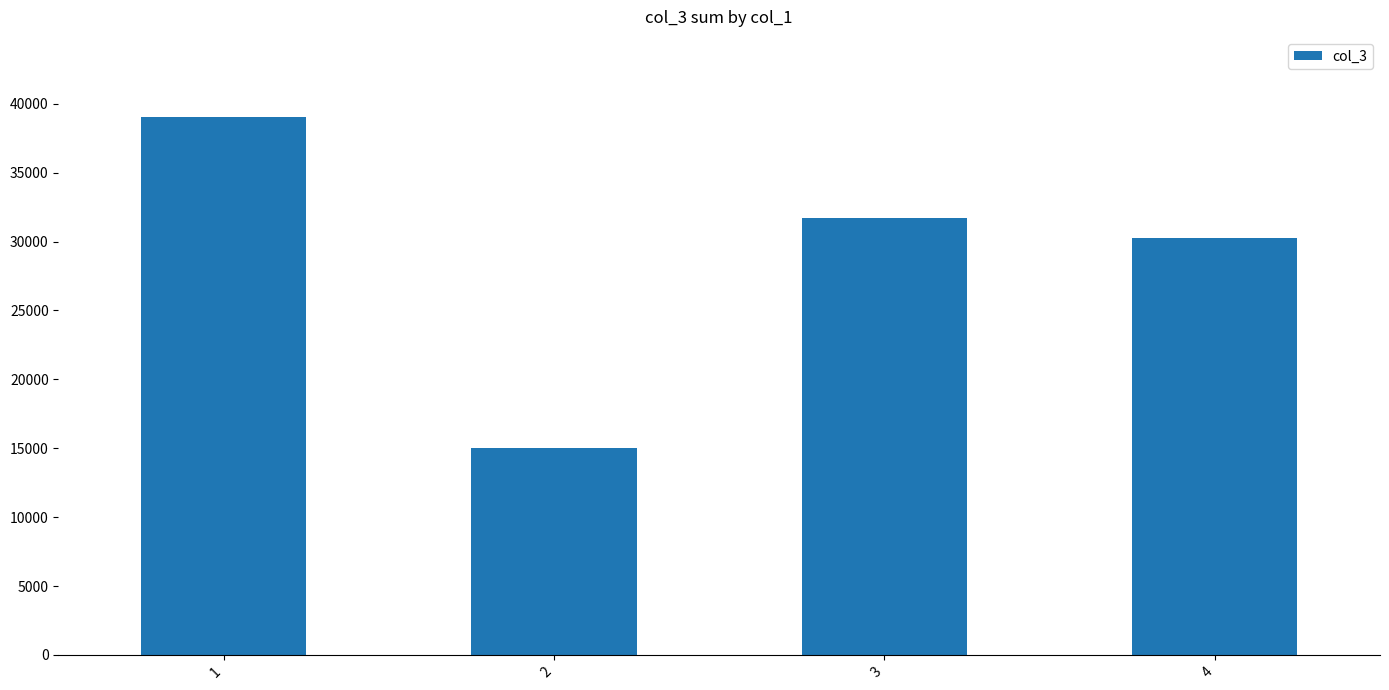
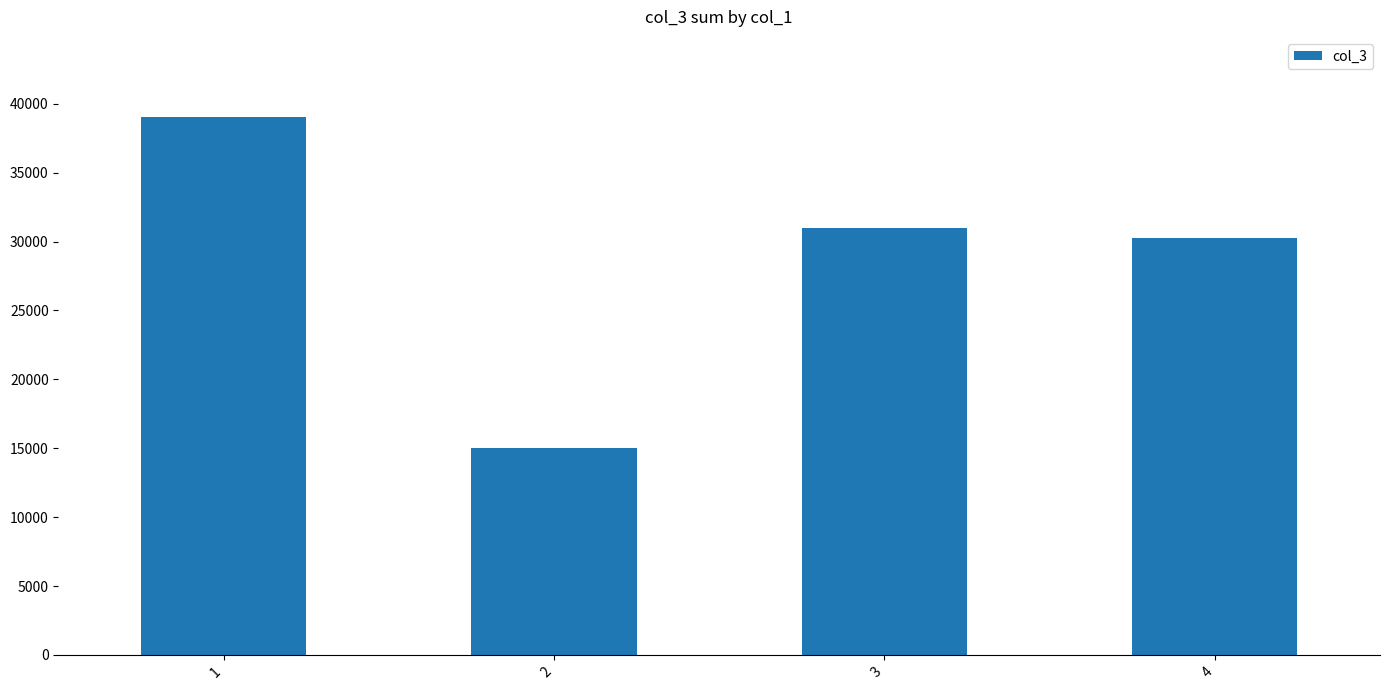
3: 31700 -> 31000
